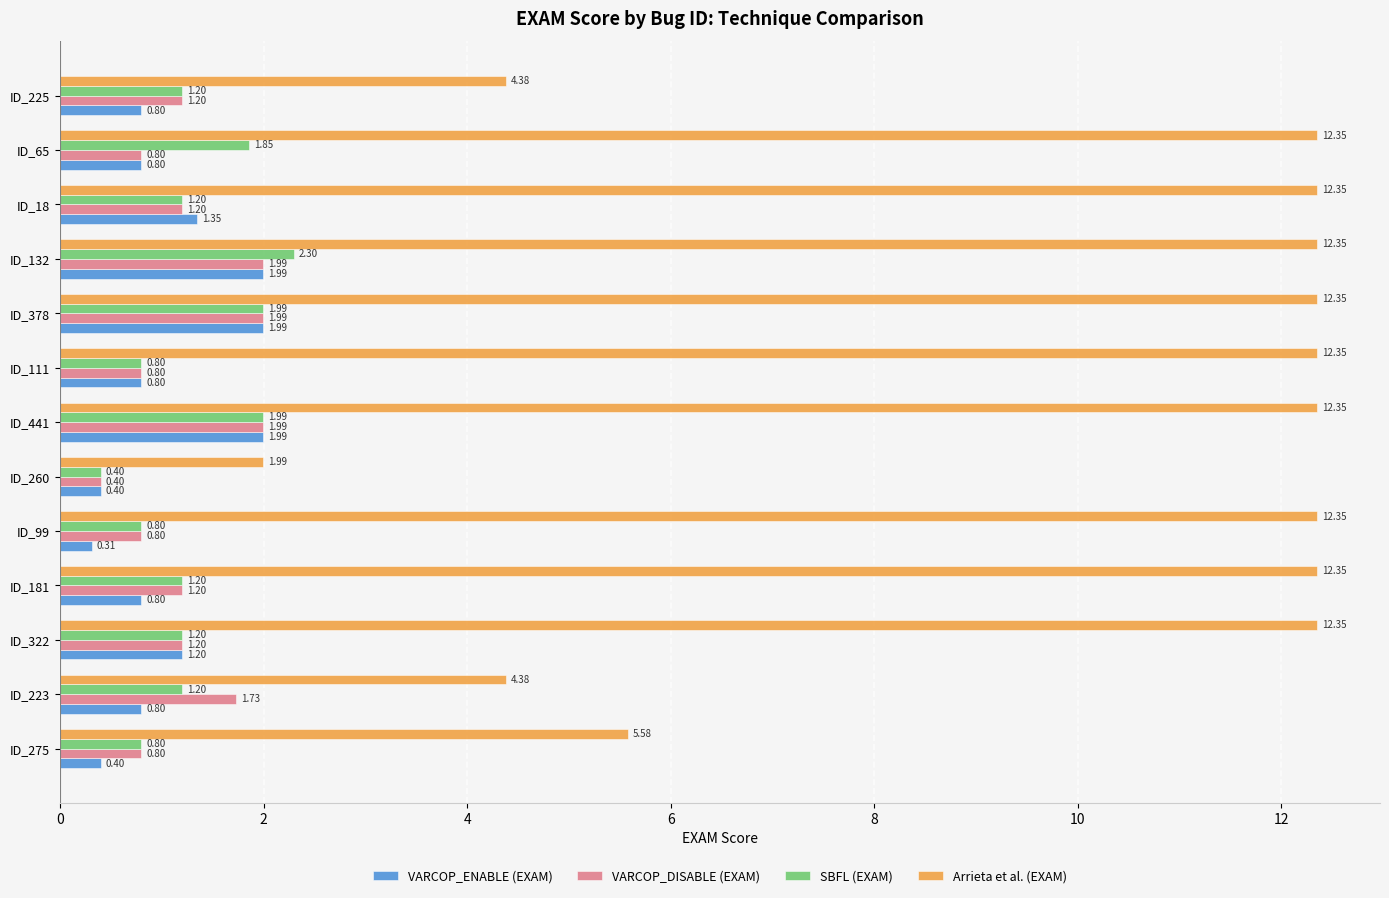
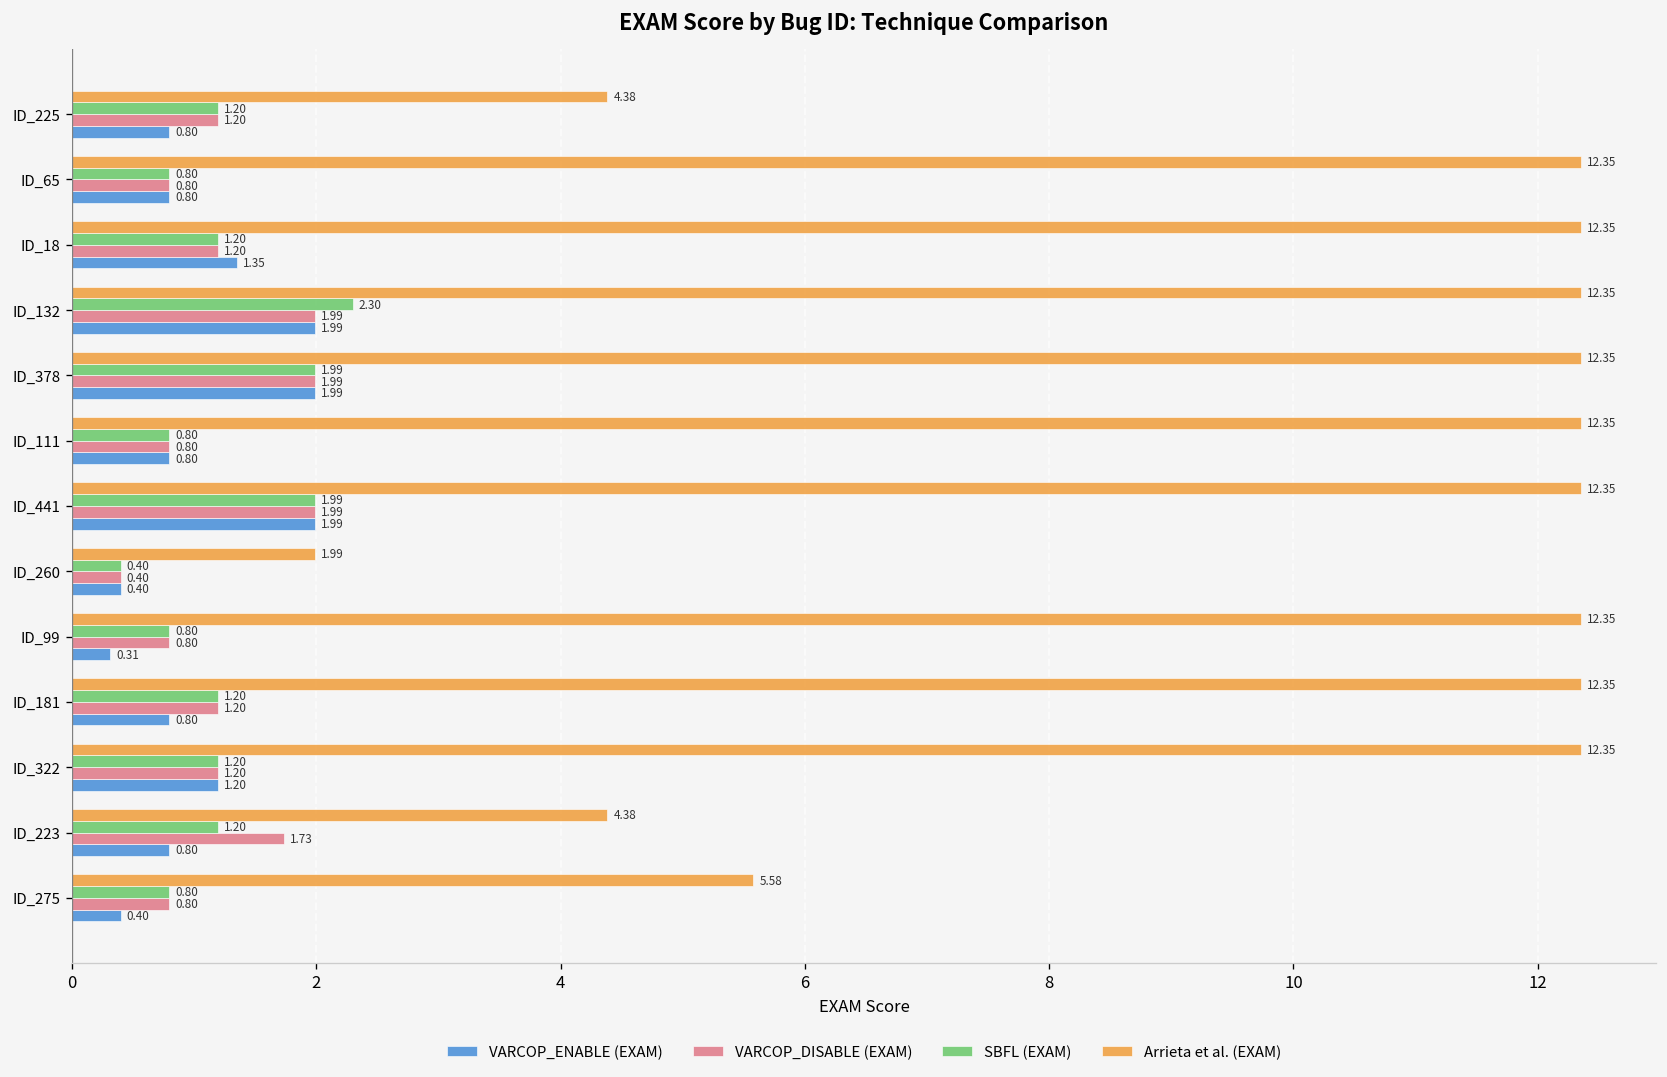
SBFL (EXAM), ID_65: 1.85 -> 0.80
